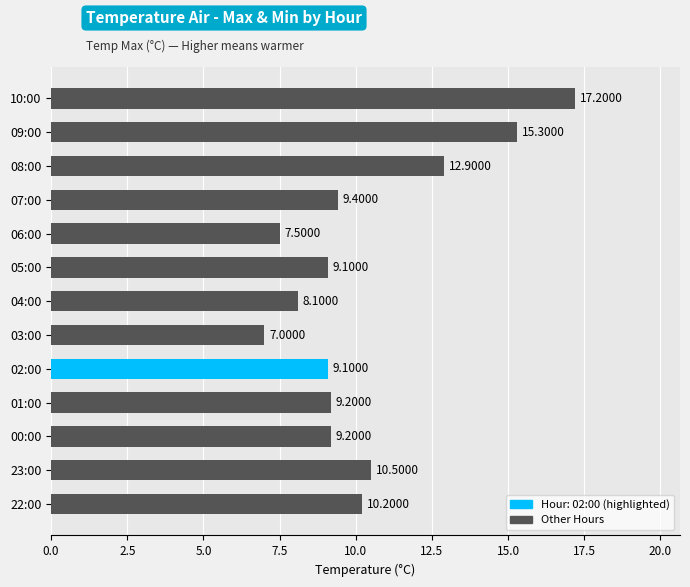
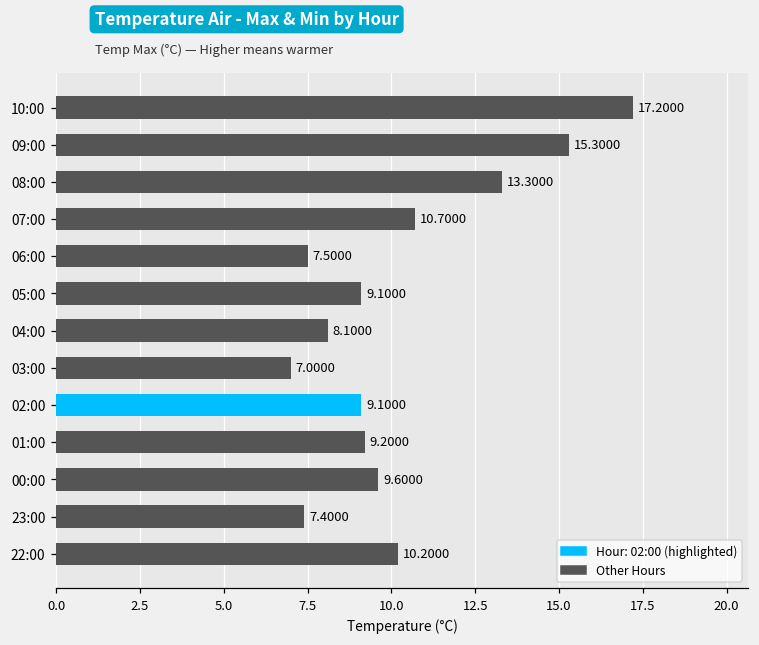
08:00: 12.9000 -> 13.3000
07:00: 9.4000 -> 10.7000
00:00: 9.2000 -> 9.6000
23:00: 10.5000 -> 7.4000
